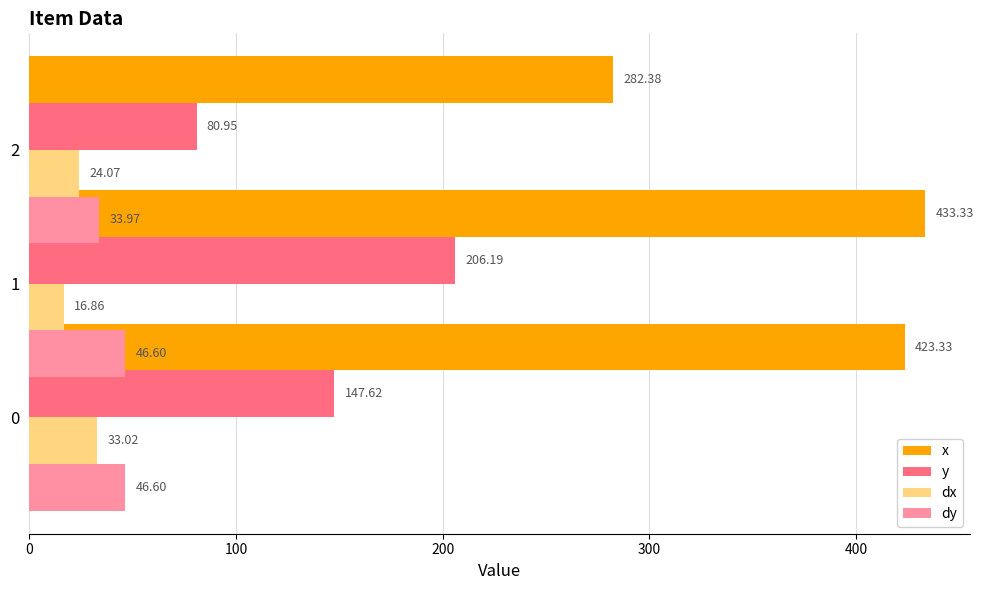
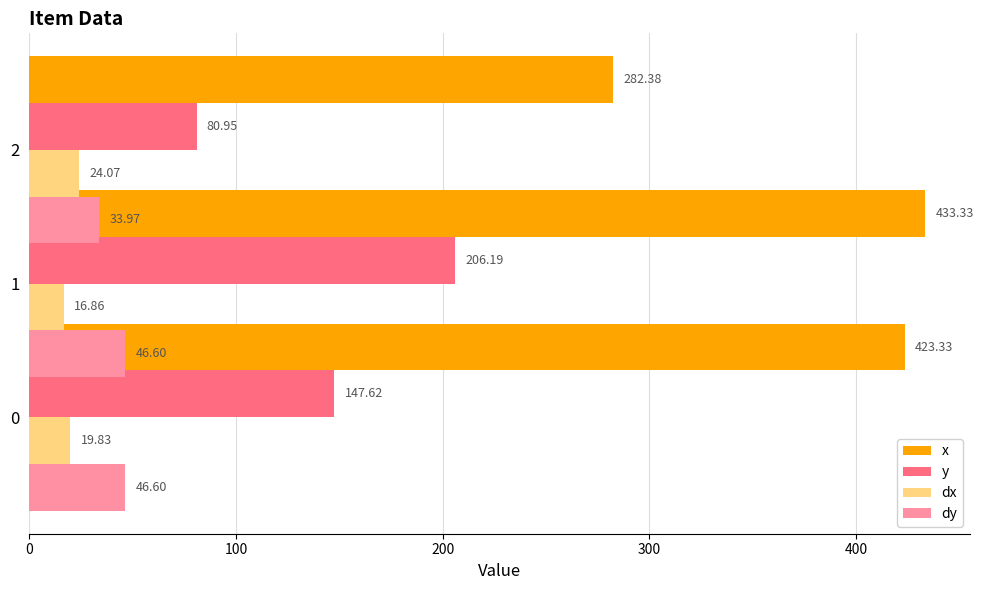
dx, 0: 33.02 -> 19.83
